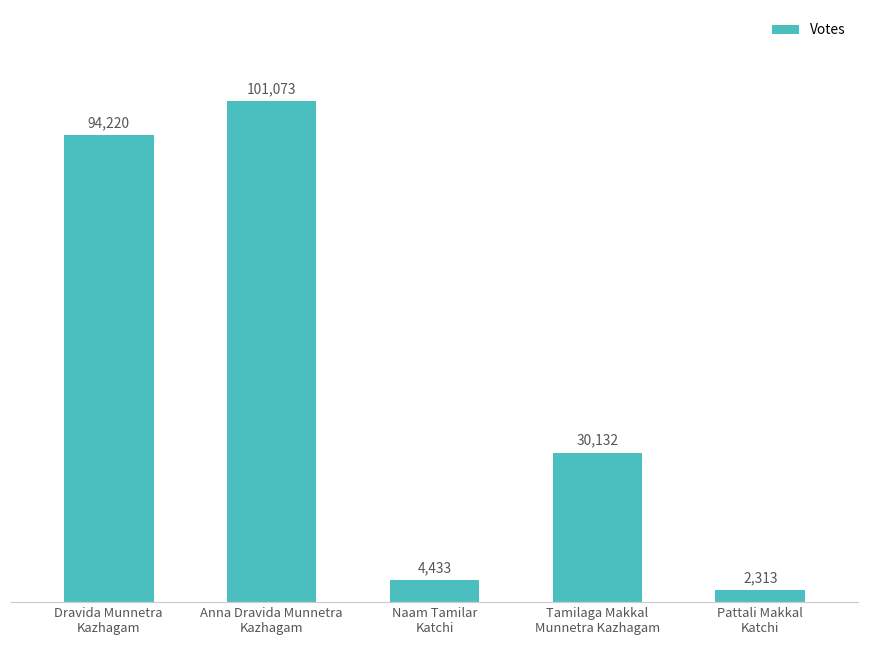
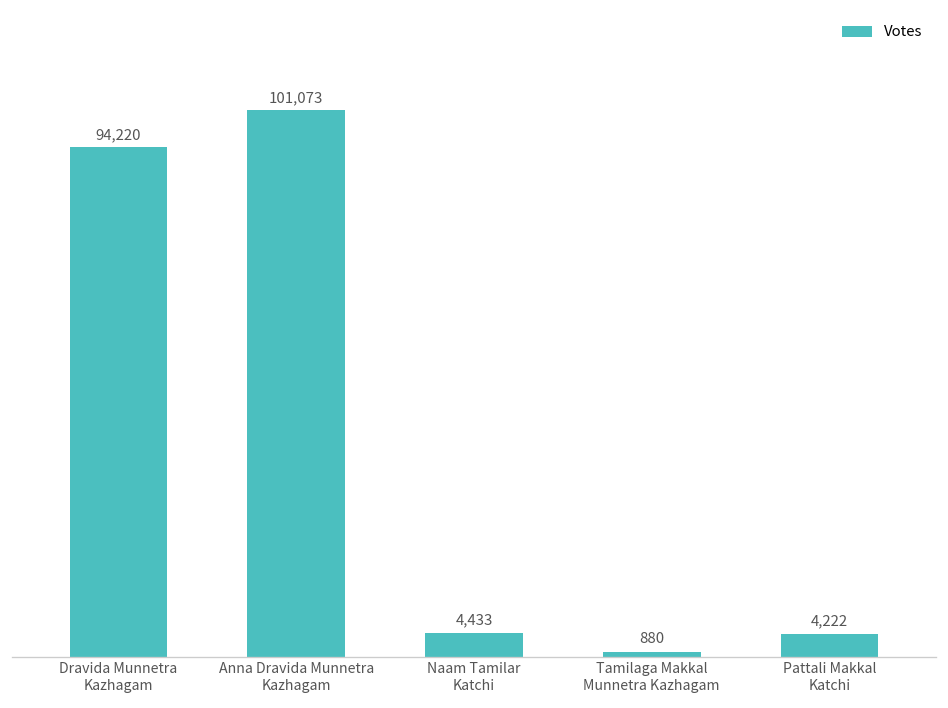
Tamilaga Makkal Munnetra Kazhagam: 30,132 -> 880
Pattali Makkal Katchi: 2,313 -> 4,222
